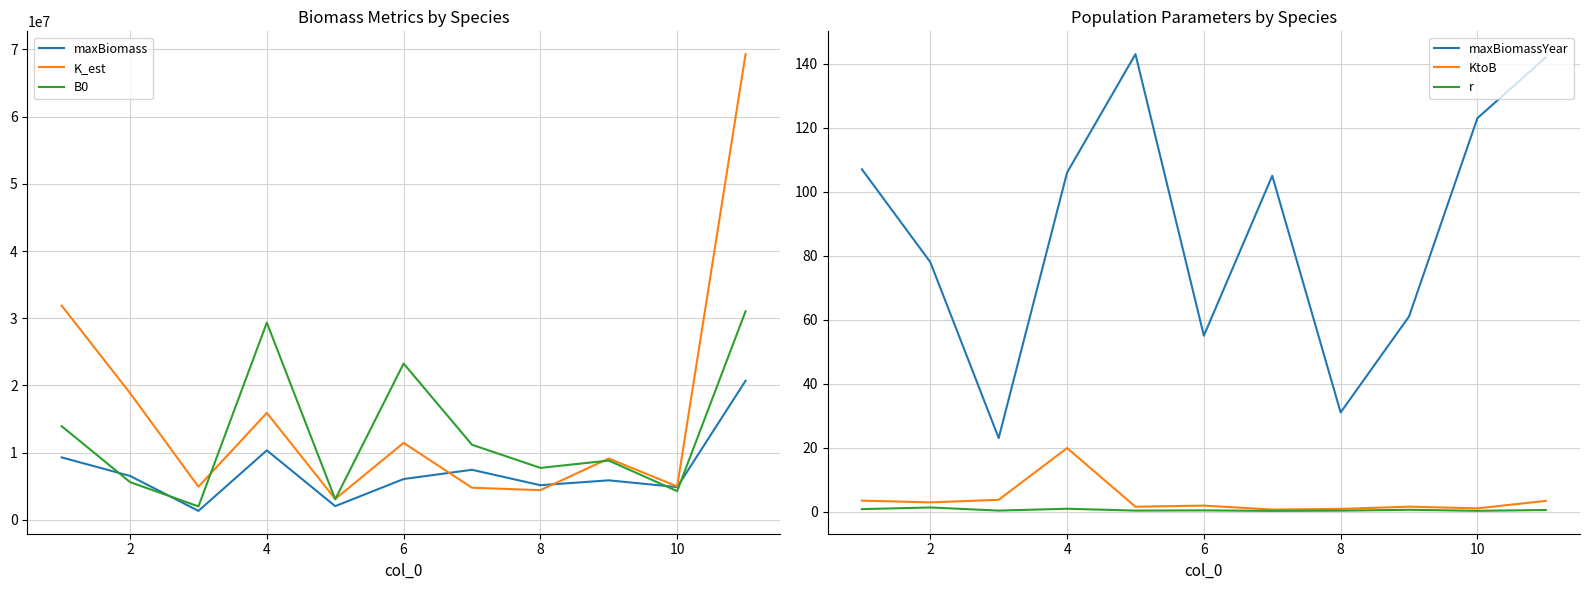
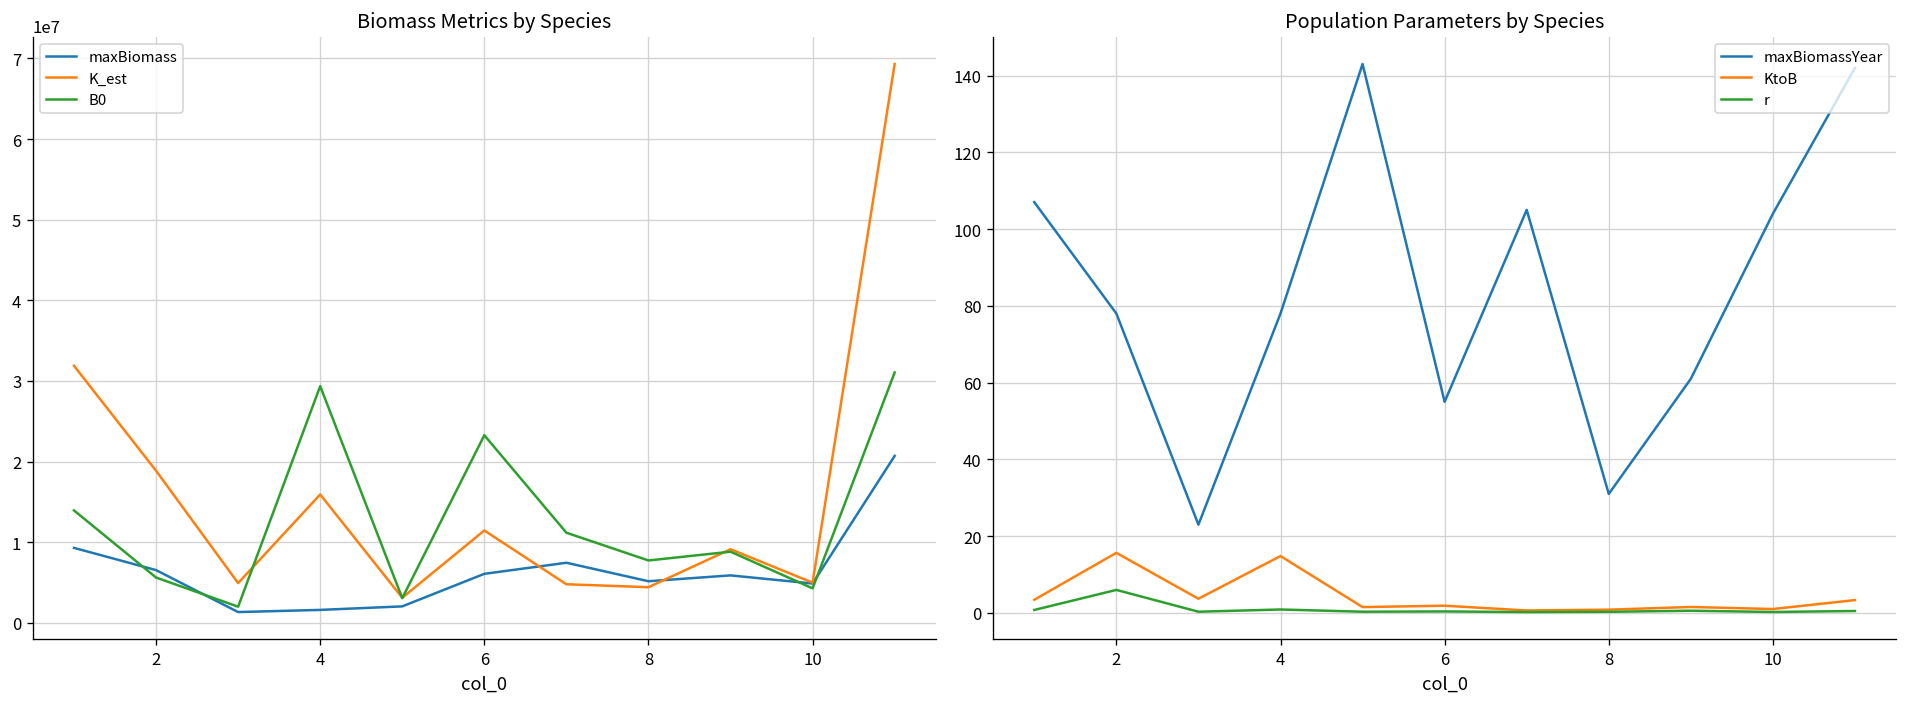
Biomass Metrics by Species, maxBiomass, 4: 10000000 -> 2000000
Population Parameters by Species, KtoB, 2: 3 -> 16
Population Parameters by Species, r, 2: 1 -> 6
Population Parameters by Species, maxBiomassYear, 4: 106 -> 78
Population Parameters by Species, KtoB, 4: 20 -> 15
Population Parameters by Species, maxBiomassYear, 10: 123 -> 104
